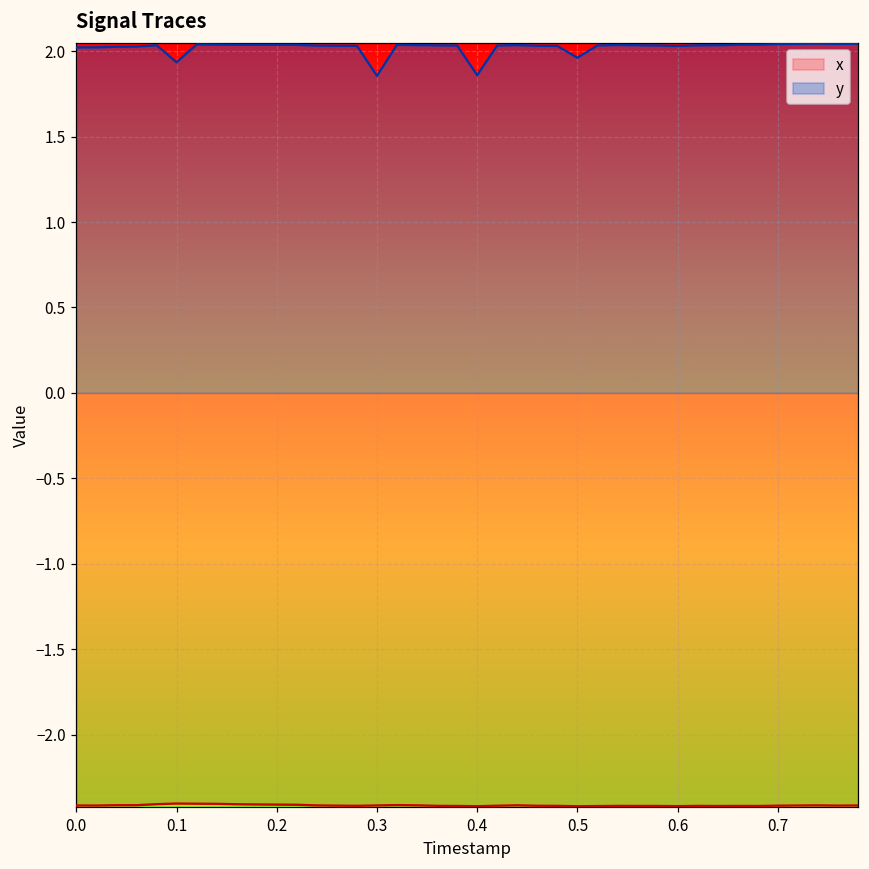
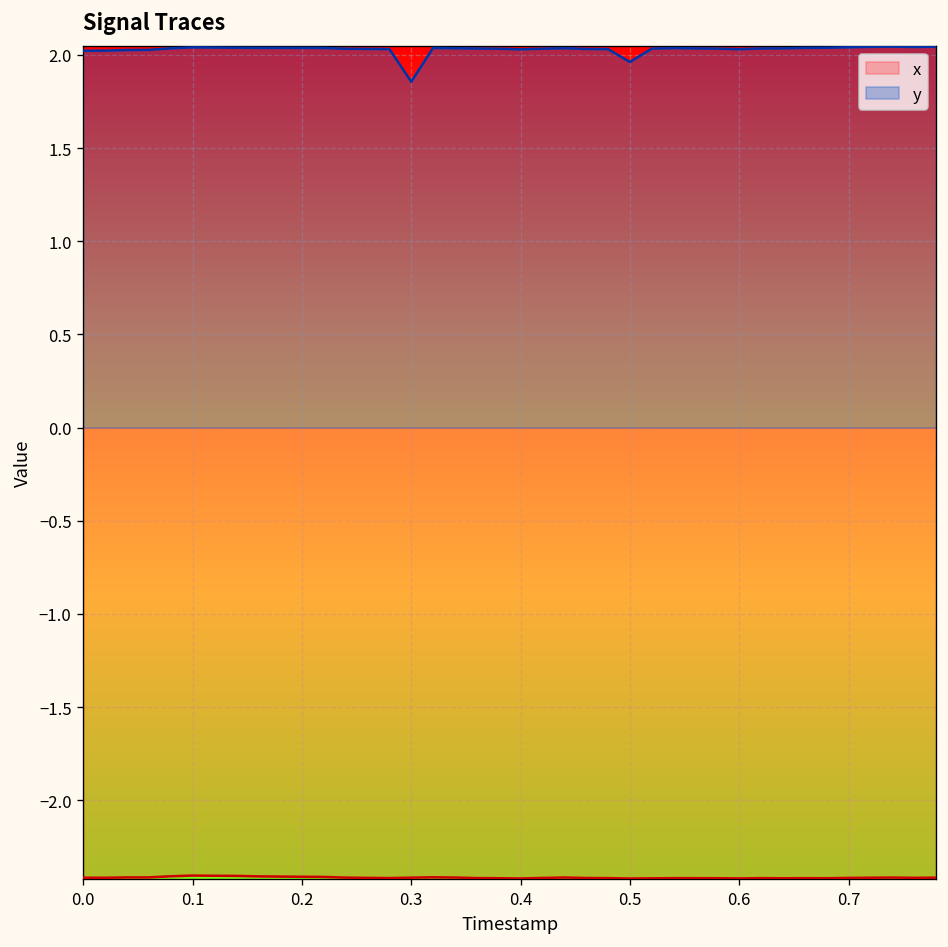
y, 0.1: 1.93 -> 2.04
y, 0.4: 1.86 -> 2.03
